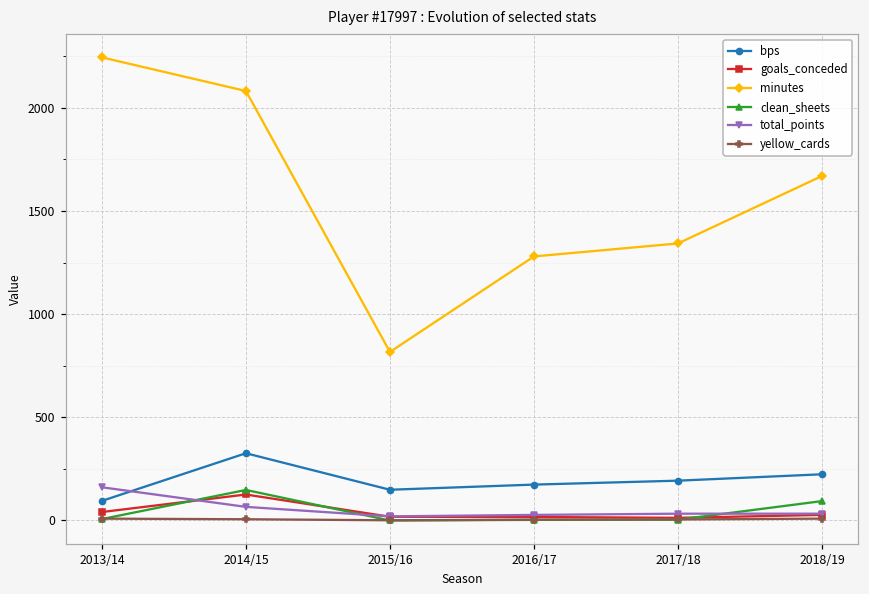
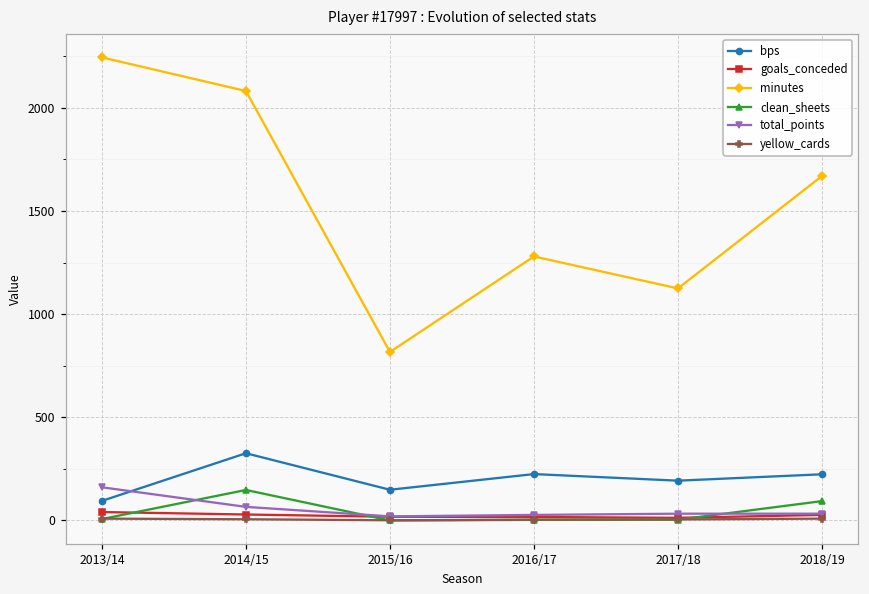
goals_conceded, 2014/15: 130 -> 30
bps, 2016/17: 170 -> 230
minutes, 2017/18: 1340 -> 1130
